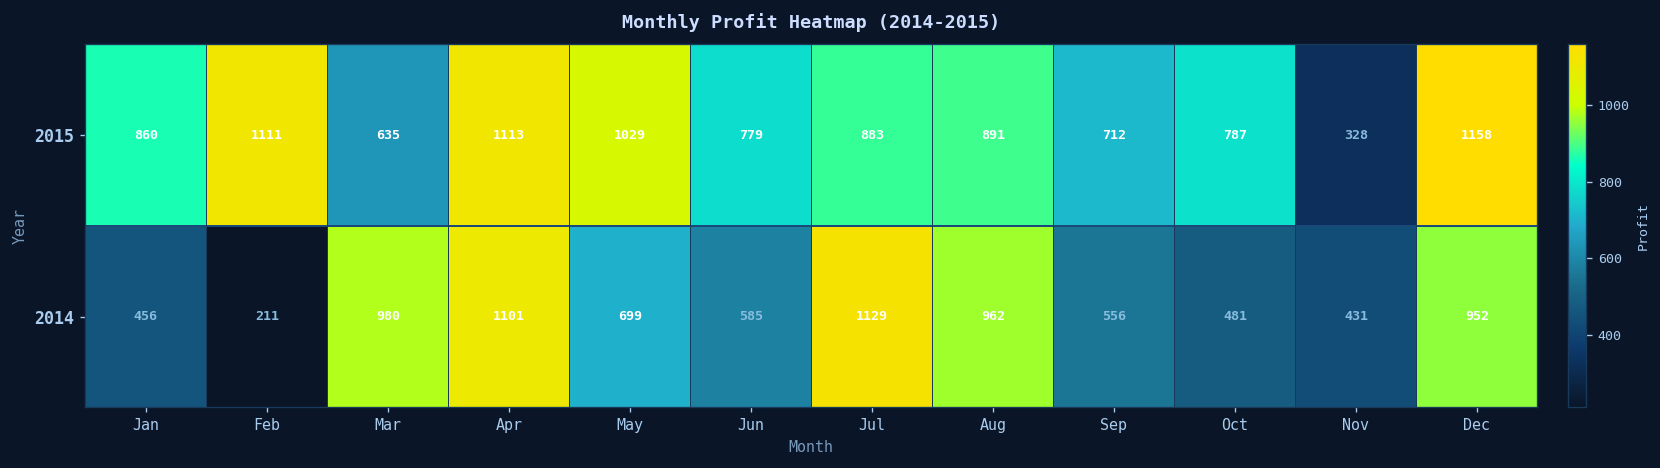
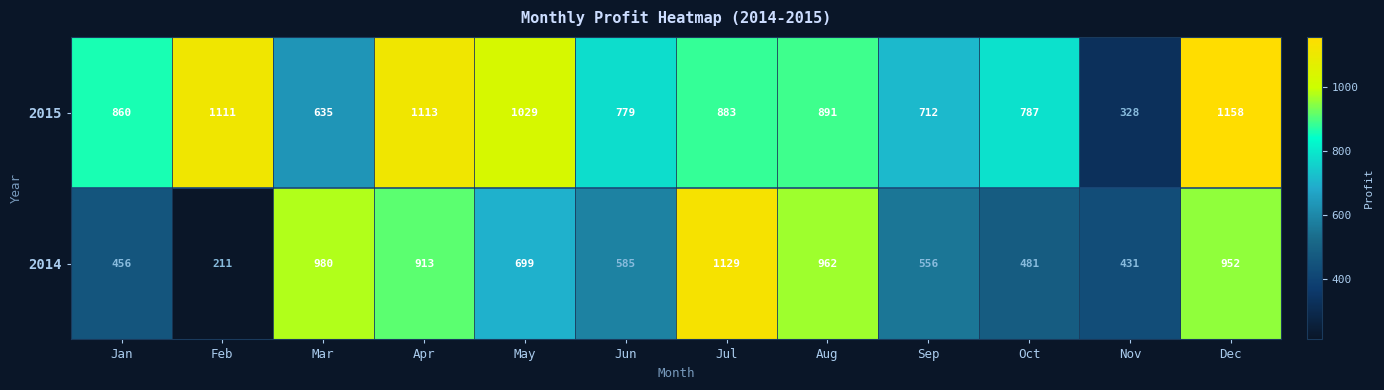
2014, Apr: 1101 -> 913
